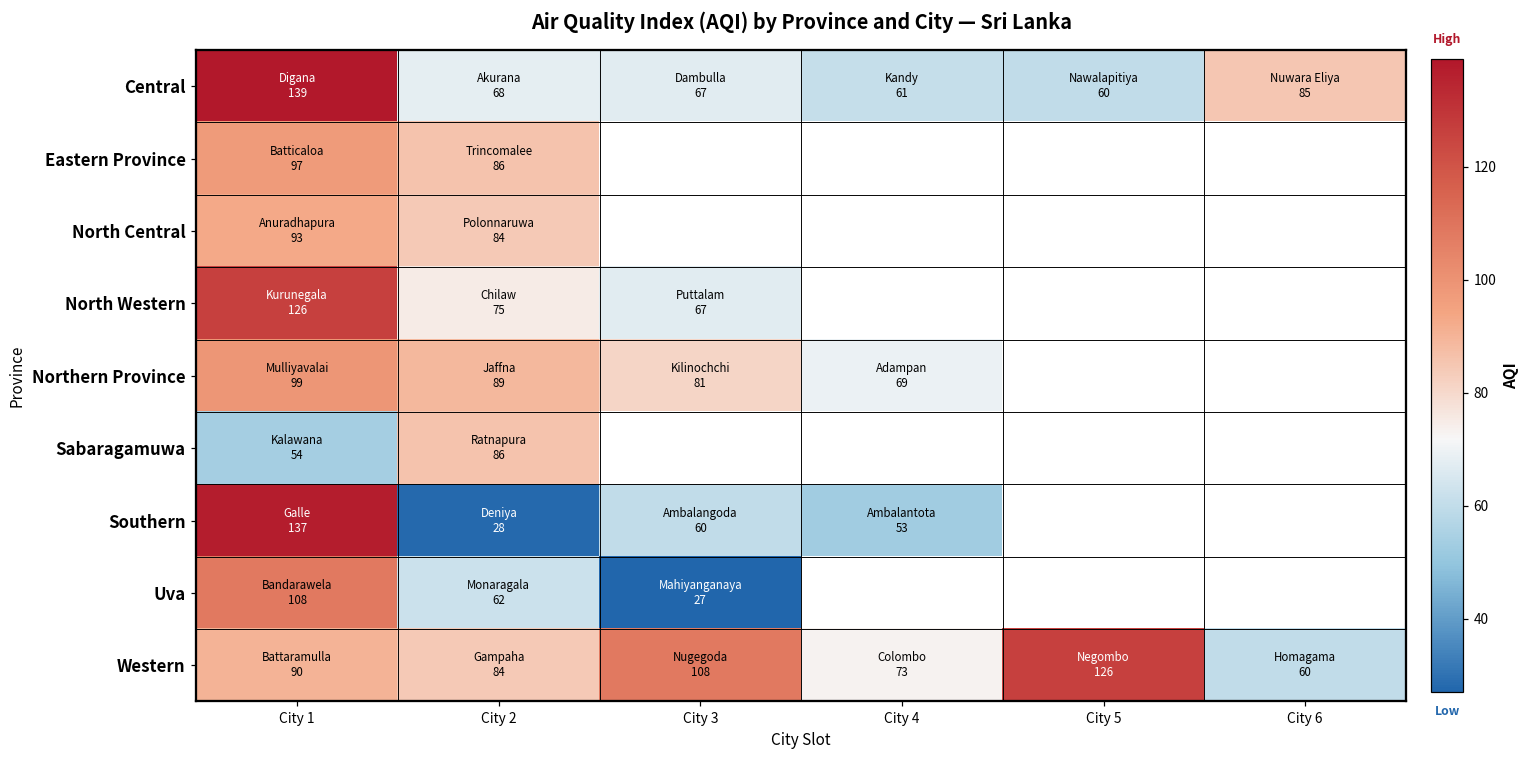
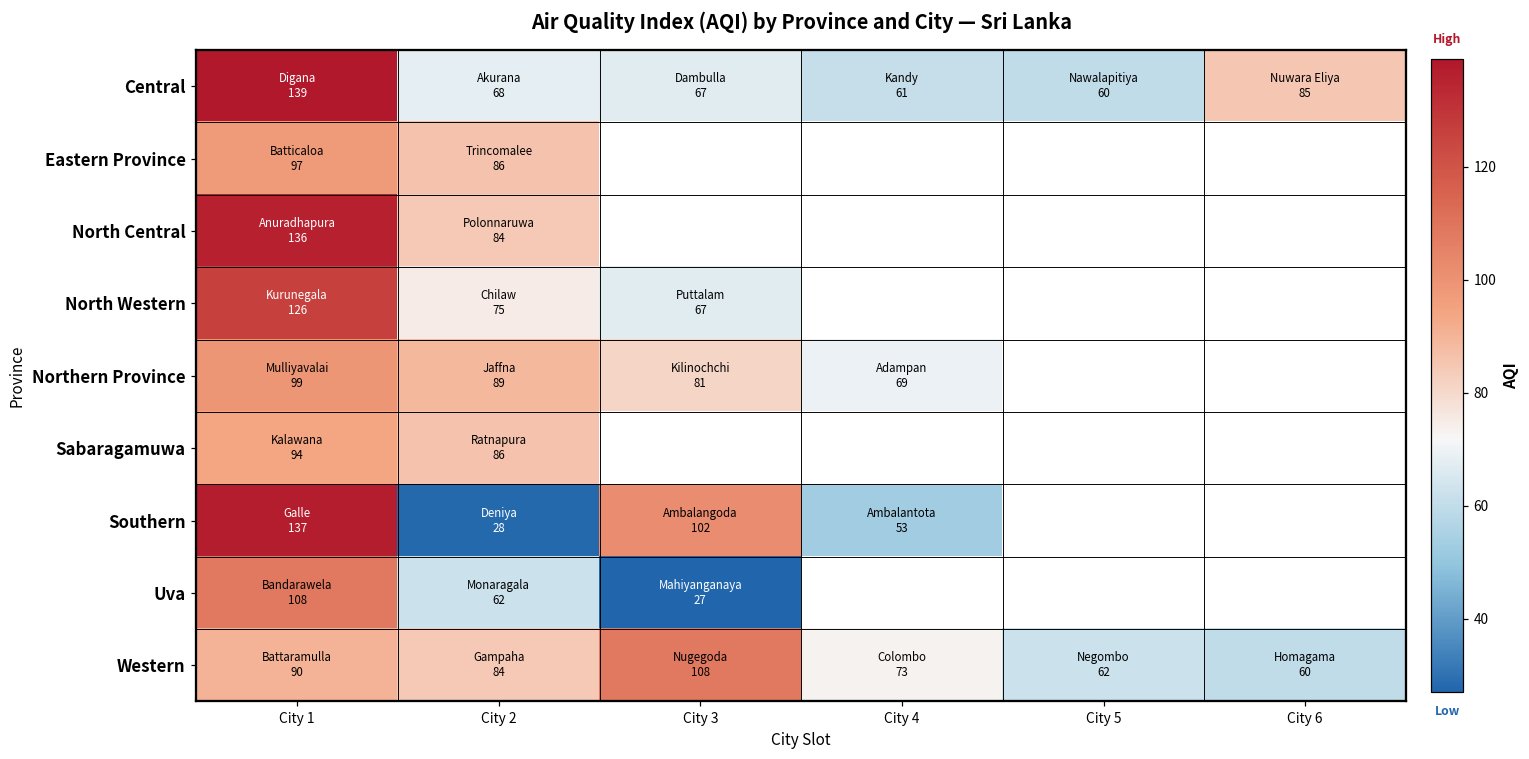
North Central, City 1: 93 -> 136
Sabaragamuwa, City 1: 54 -> 94
Southern, City 3: 60 -> 102
Western, City 5: 126 -> 62
